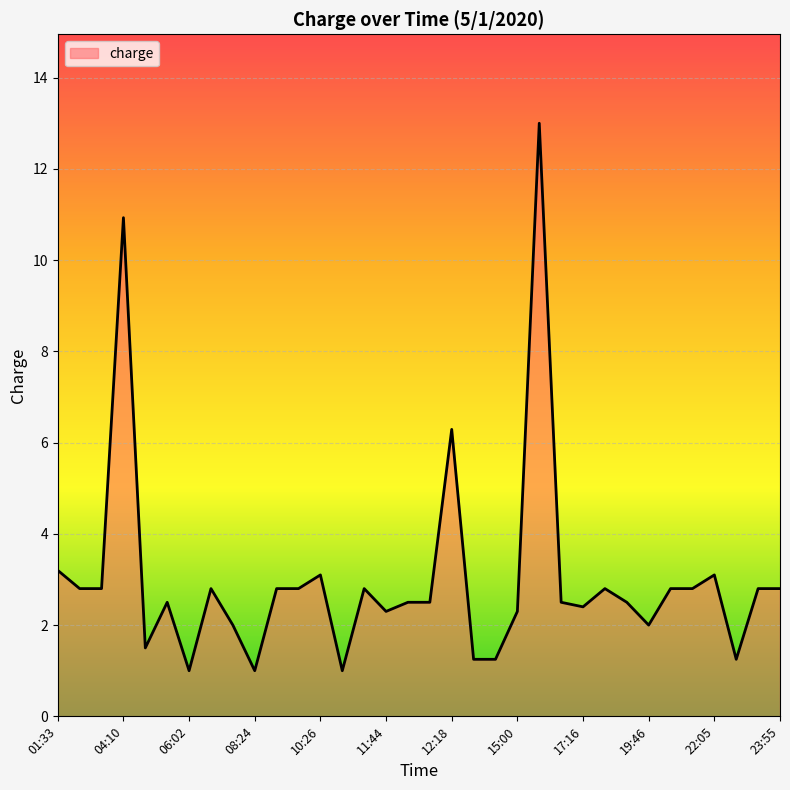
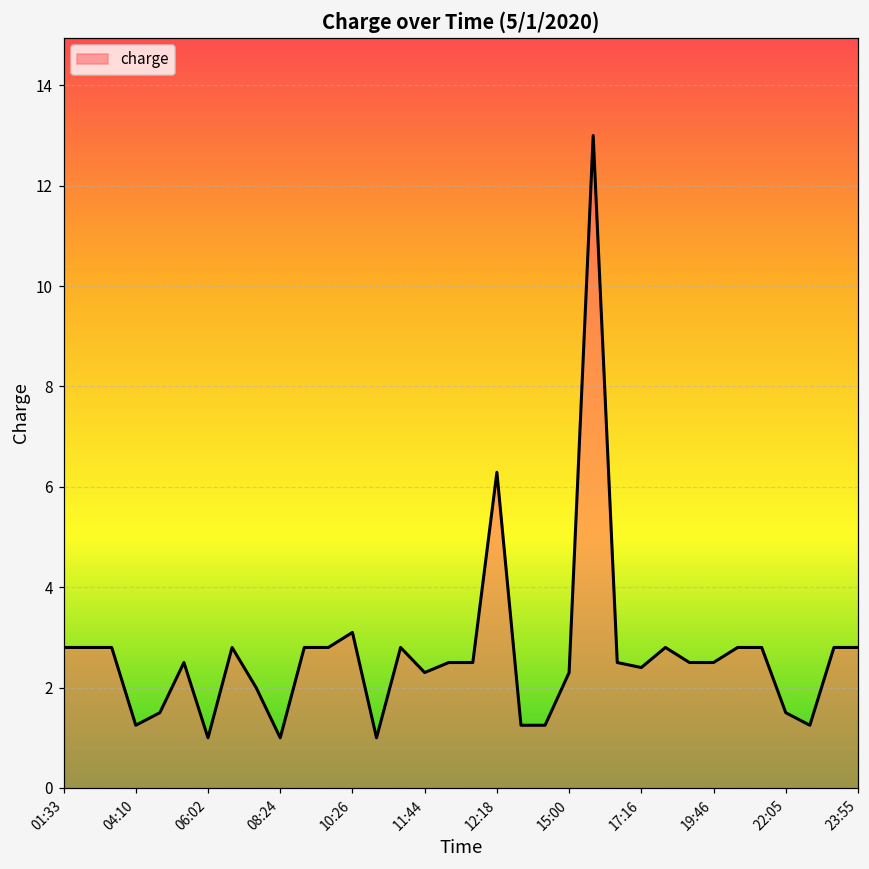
01:33: 3.2 -> 2.8
04:10: 10.9 -> 1.3
19:46: 2.0 -> 2.5
22:05: 3.1 -> 1.5
